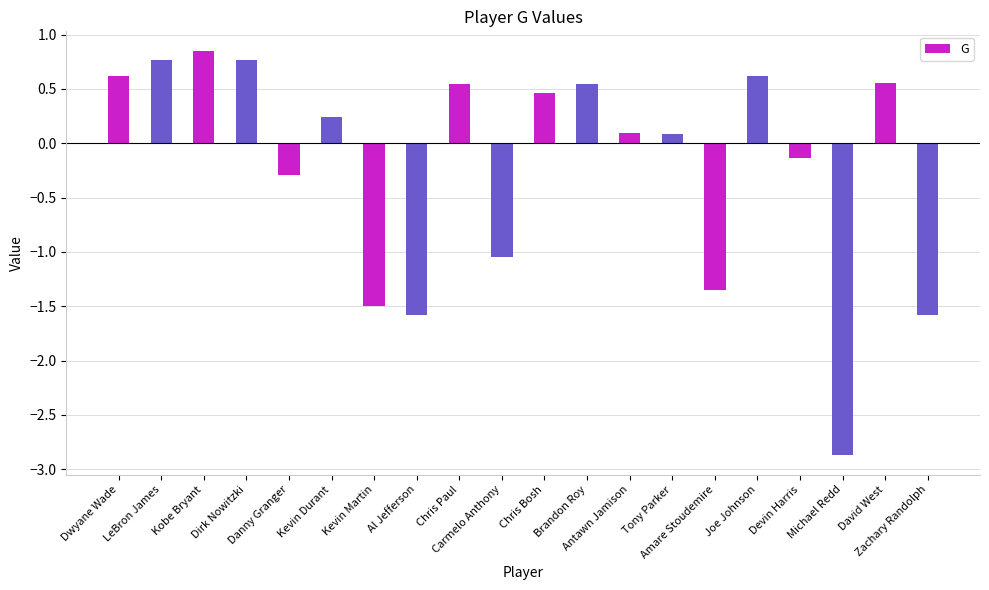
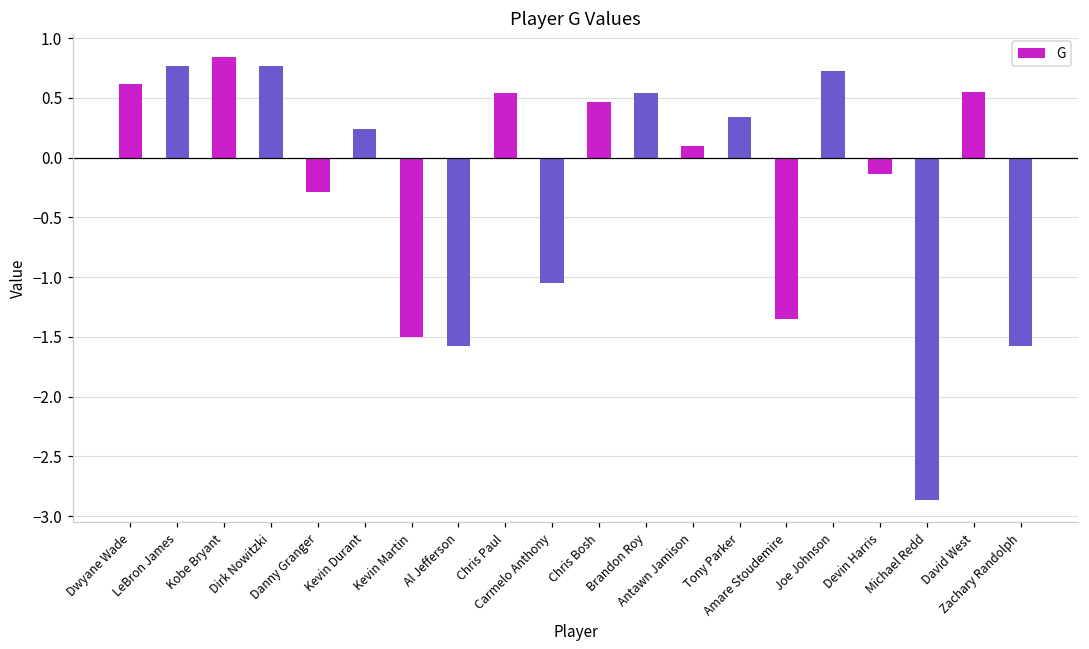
Tony Parker: 0.09 -> 0.34
Joe Johnson: 0.62 -> 0.73
